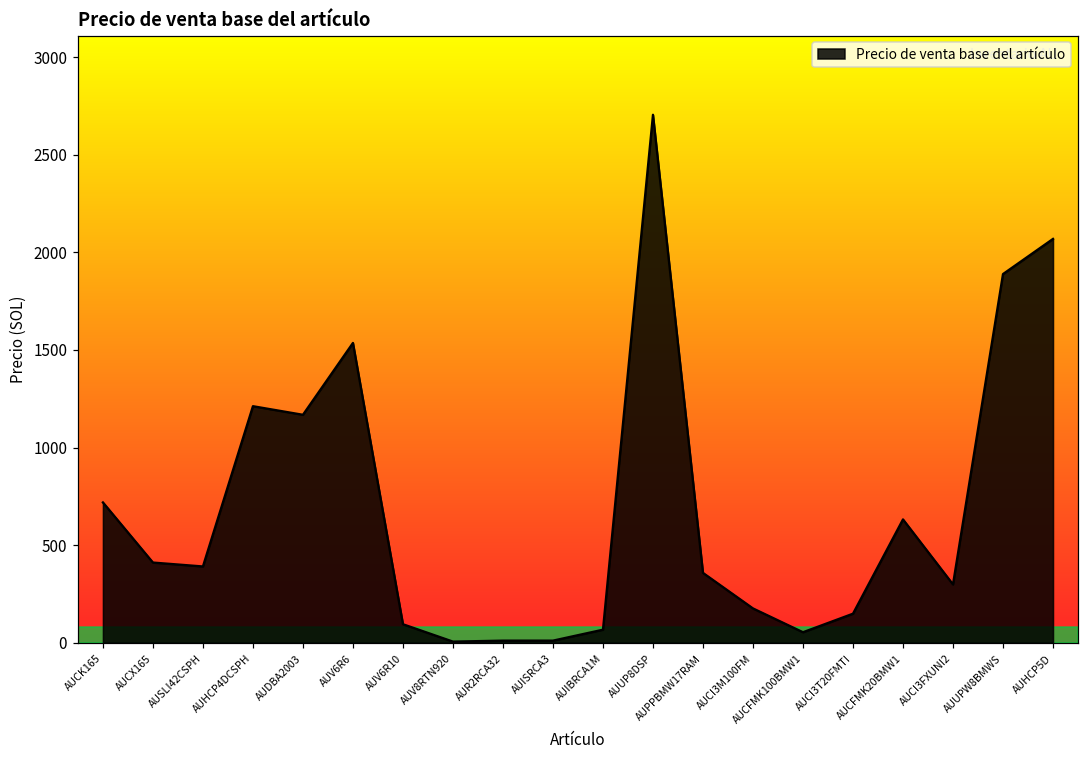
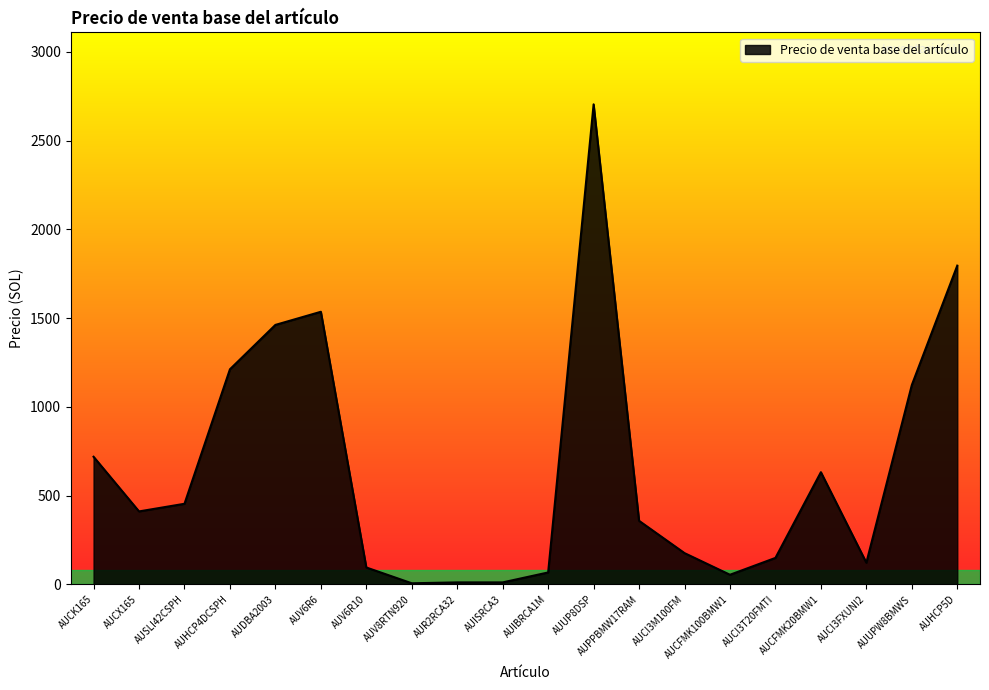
AUSLI42CSPH: 390 -> 450
AUDBA2003: 1170 -> 1460
AUCI3FXUNI2: 300 -> 120
AUUPW8BMWS: 1890 -> 1120
AUHCP5D: 2070 -> 1800
